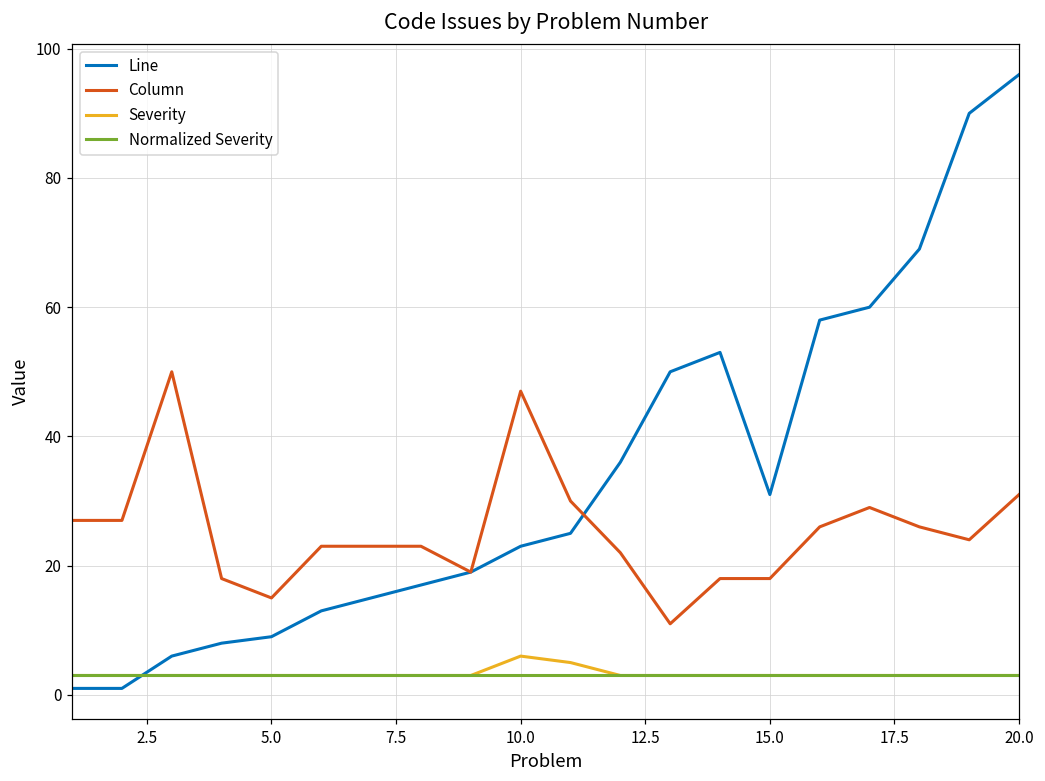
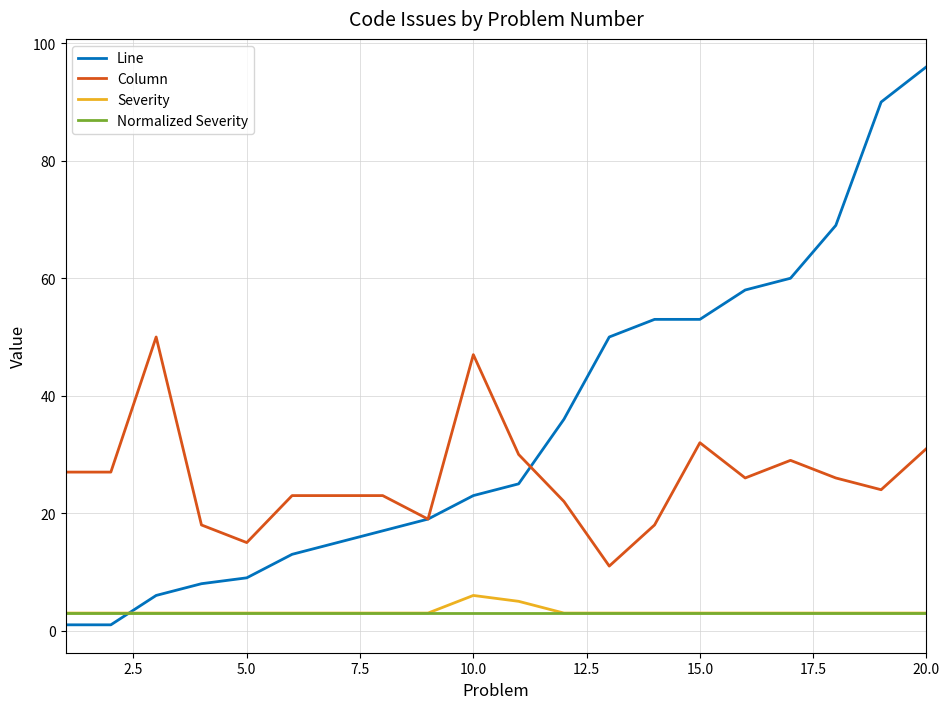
Line, 15.0: 31 -> 53
Column, 15.0: 18 -> 32
